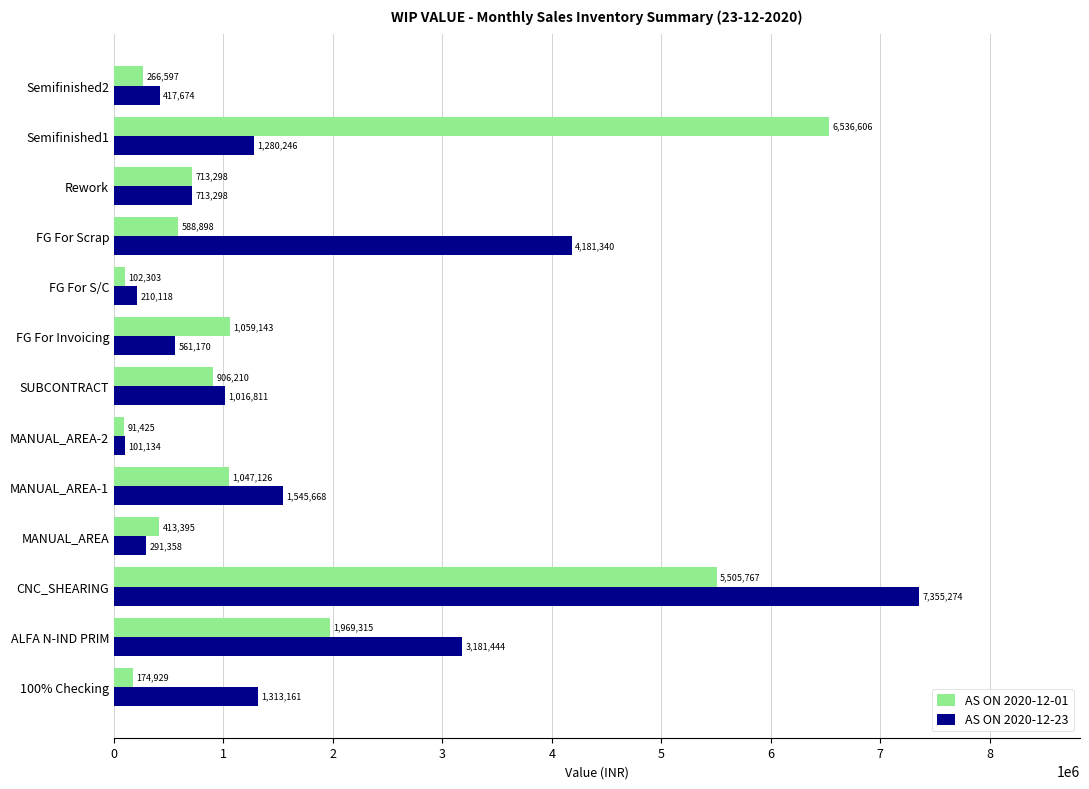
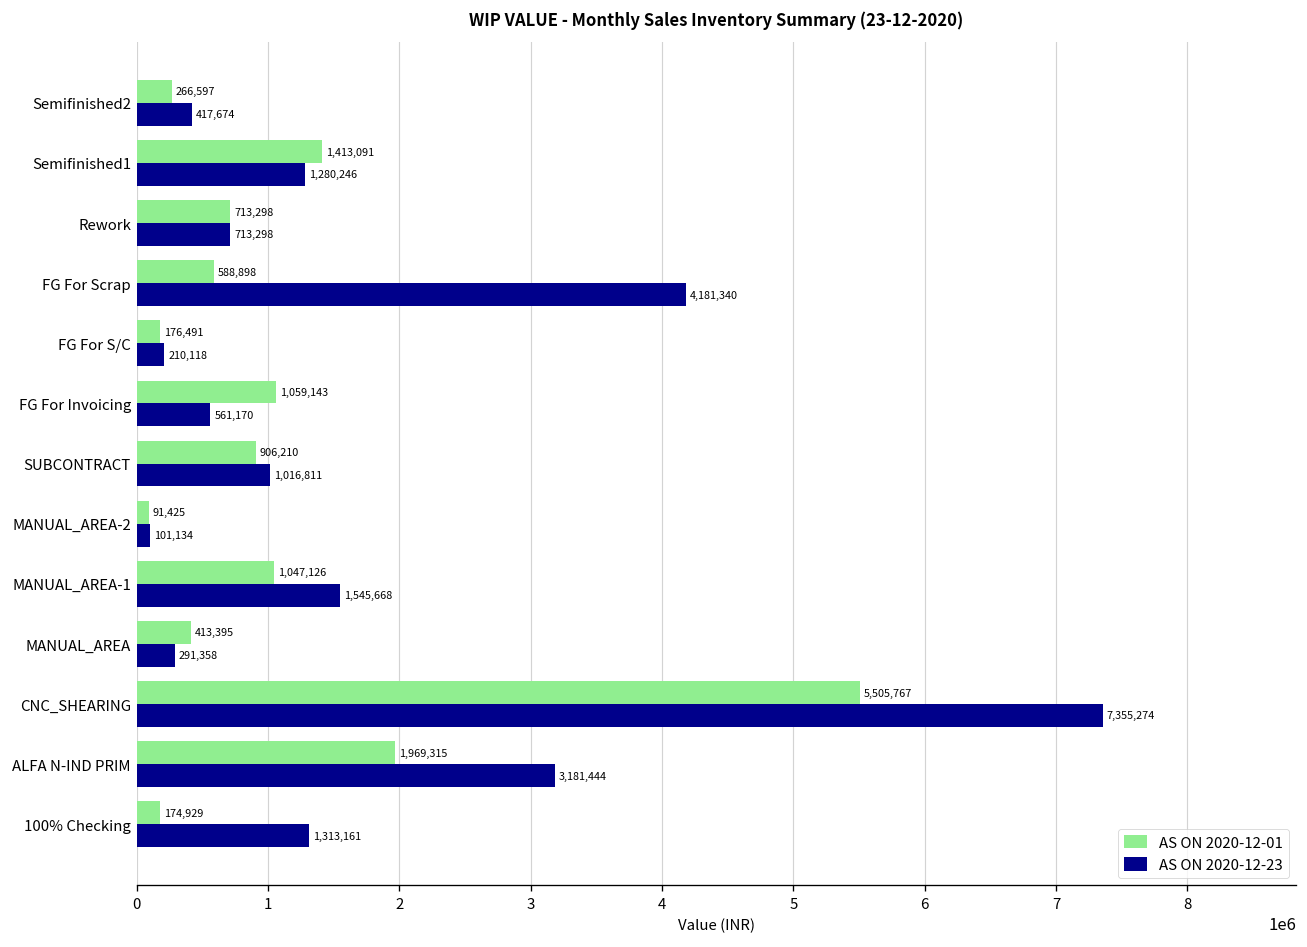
AS ON 2020-12-01, Semifinished1: 6,536,606 -> 1,413,091
AS ON 2020-12-01, FG For S/C: 102,303 -> 176,491
